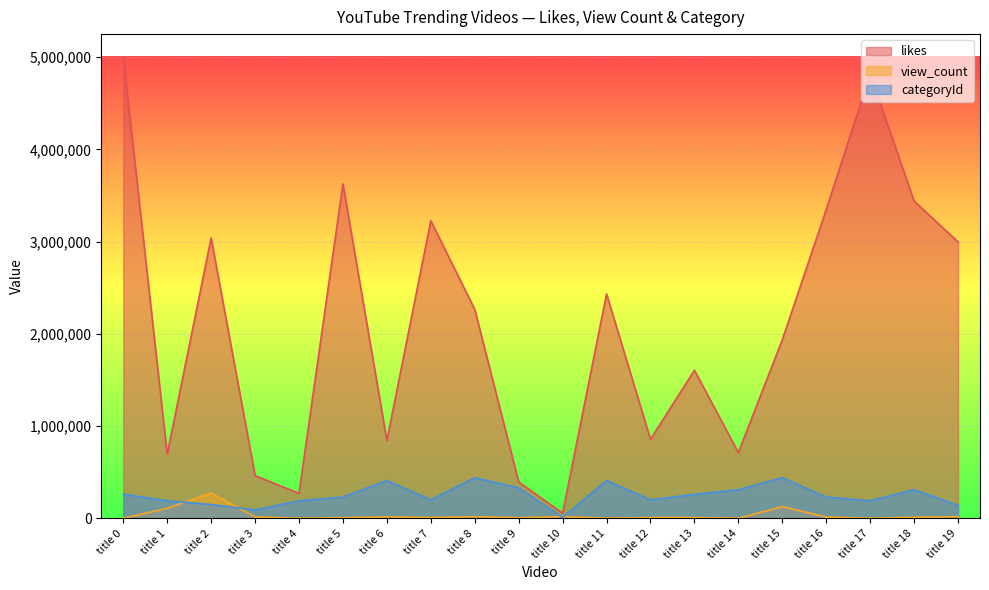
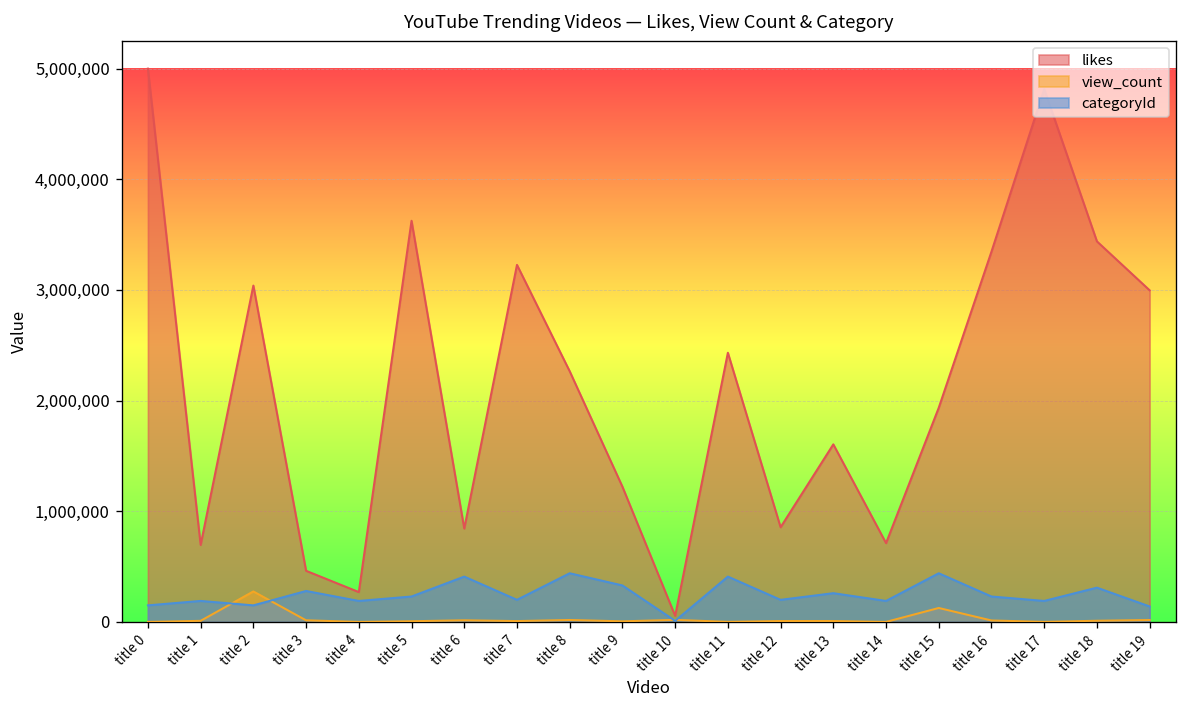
categoryId, title 0: 300,000 -> 200,000
view_count, title 1: 100,000 -> 0
categoryId, title 3: 100,000 -> 300,000
likes, title 9: 400,000 -> 1,200,000
categoryId, title 14: 300,000 -> 200,000
